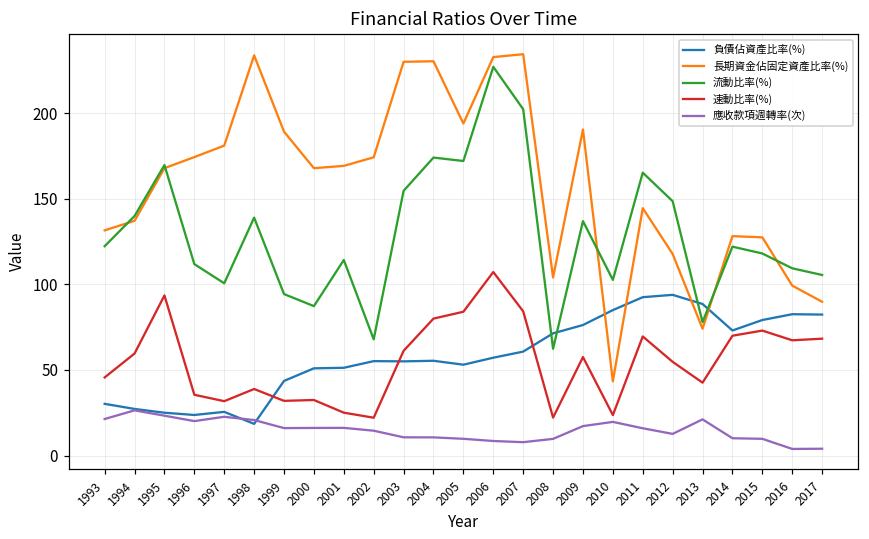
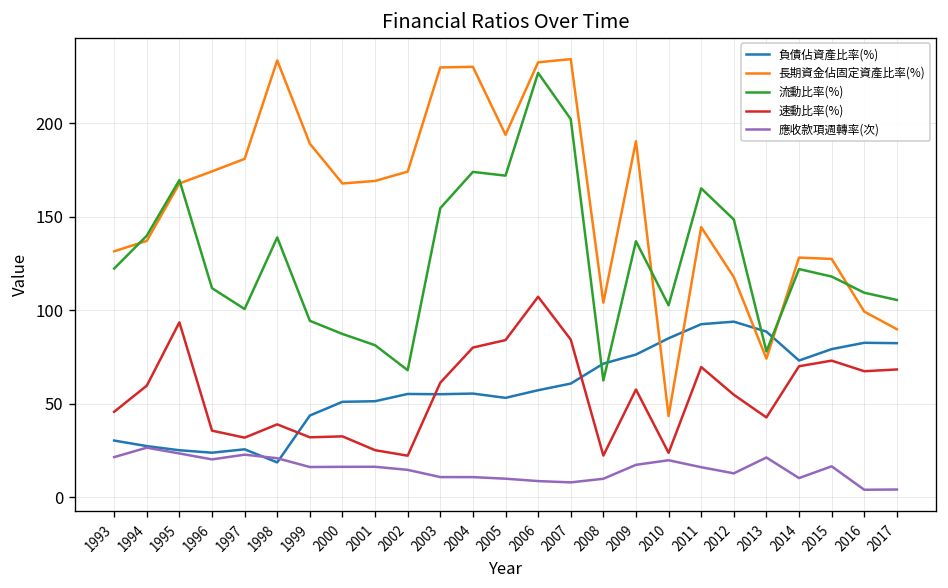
流動比率(%), 2001: 114 -> 81
應收款項週轉率(次), 2015: 10 -> 16
